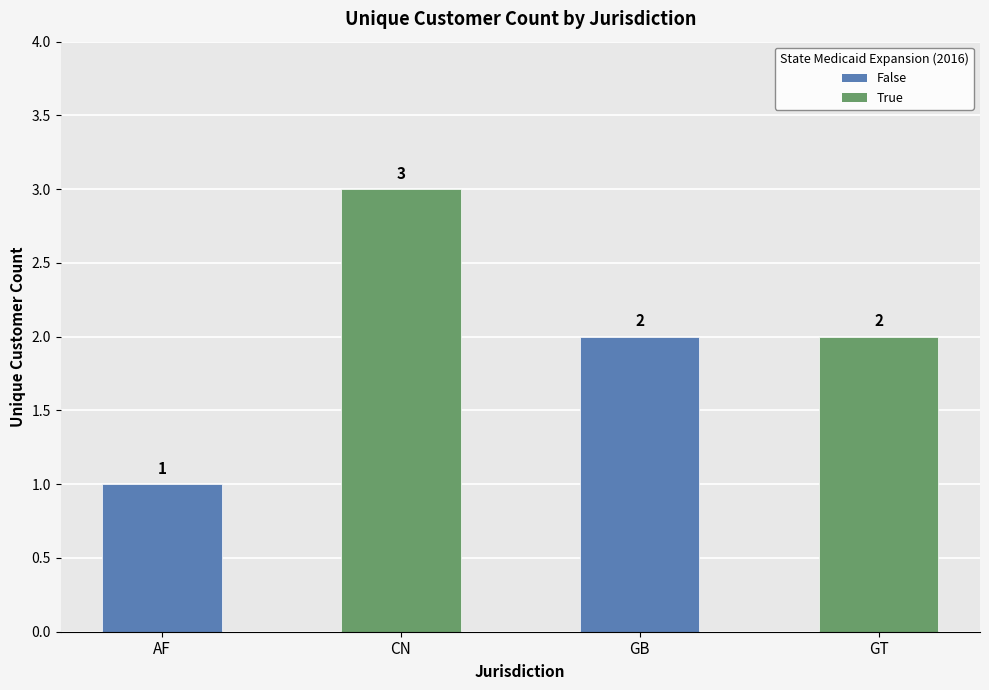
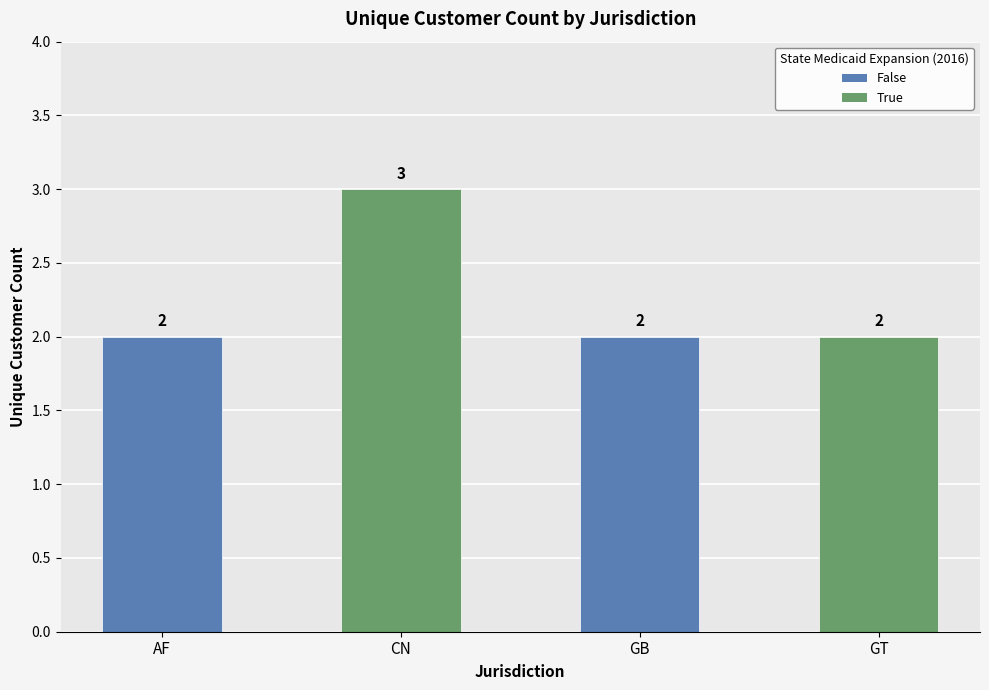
AF: 1 -> 2
